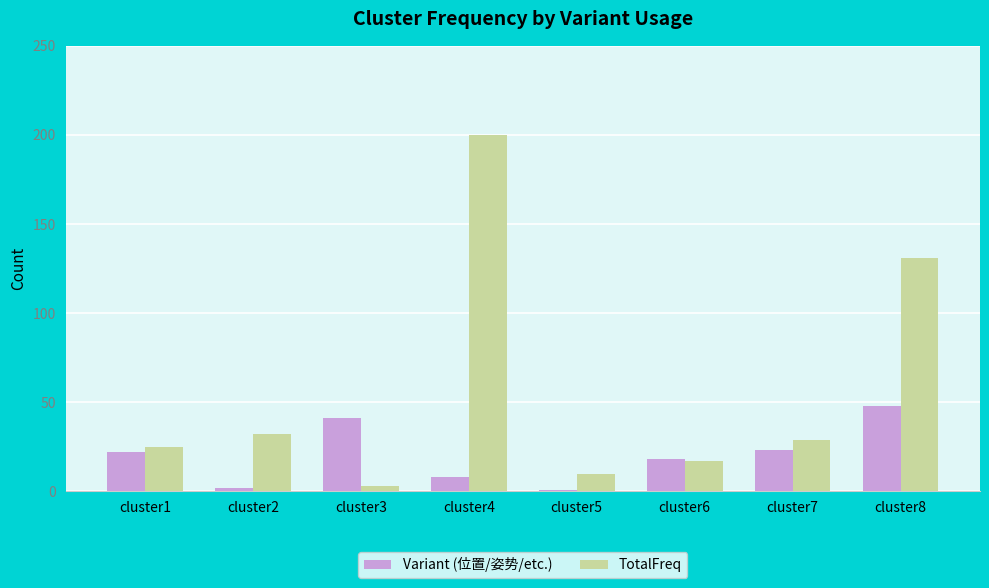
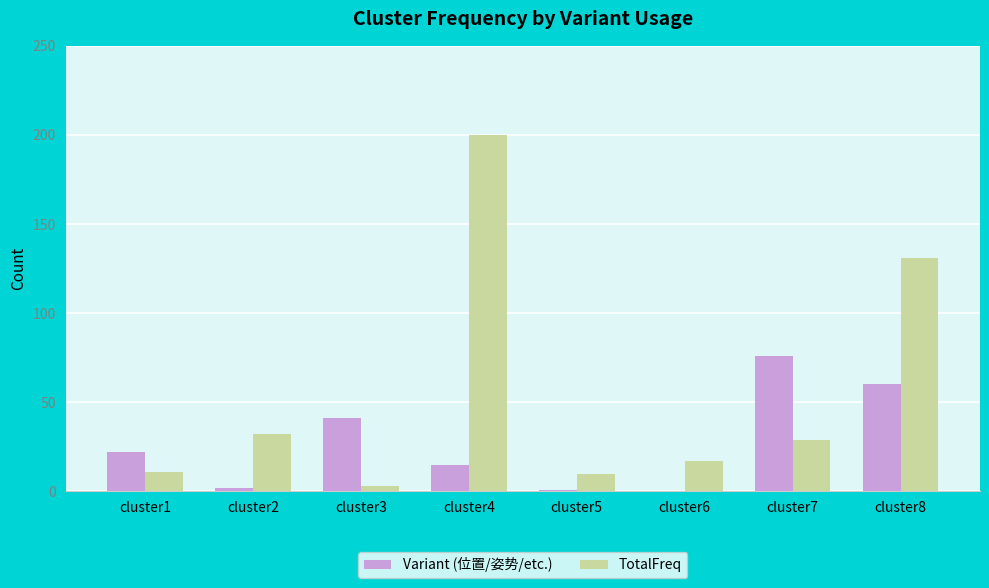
TotalFreq, cluster1: 25 -> 11
Variant (位置/姿势/etc.), cluster4: 8 -> 15
Variant (位置/姿势/etc.), cluster6: 18 -> 0
Variant (位置/姿势/etc.), cluster7: 23 -> 76
Variant (位置/姿势/etc.), cluster8: 48 -> 60
